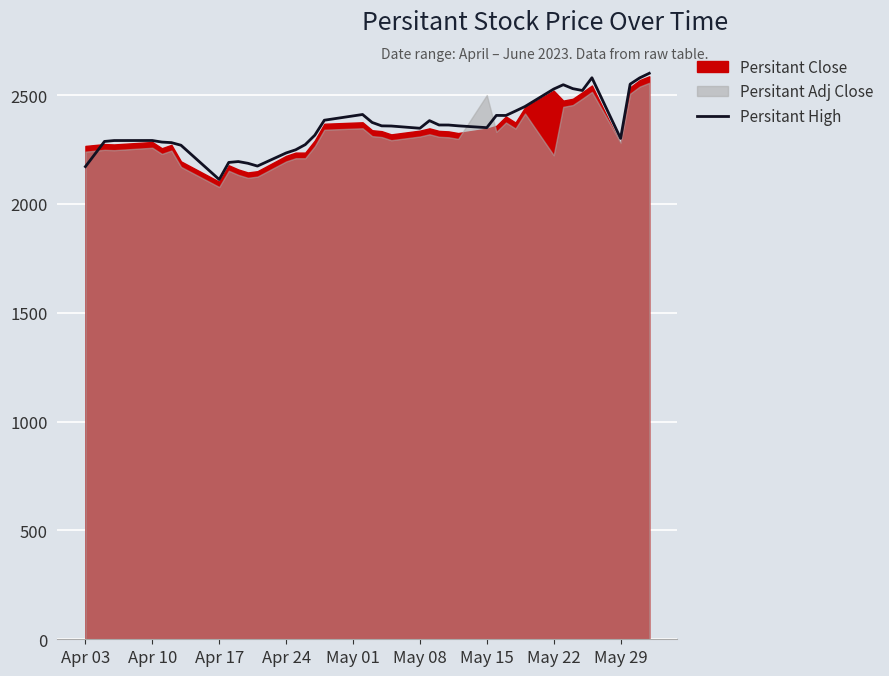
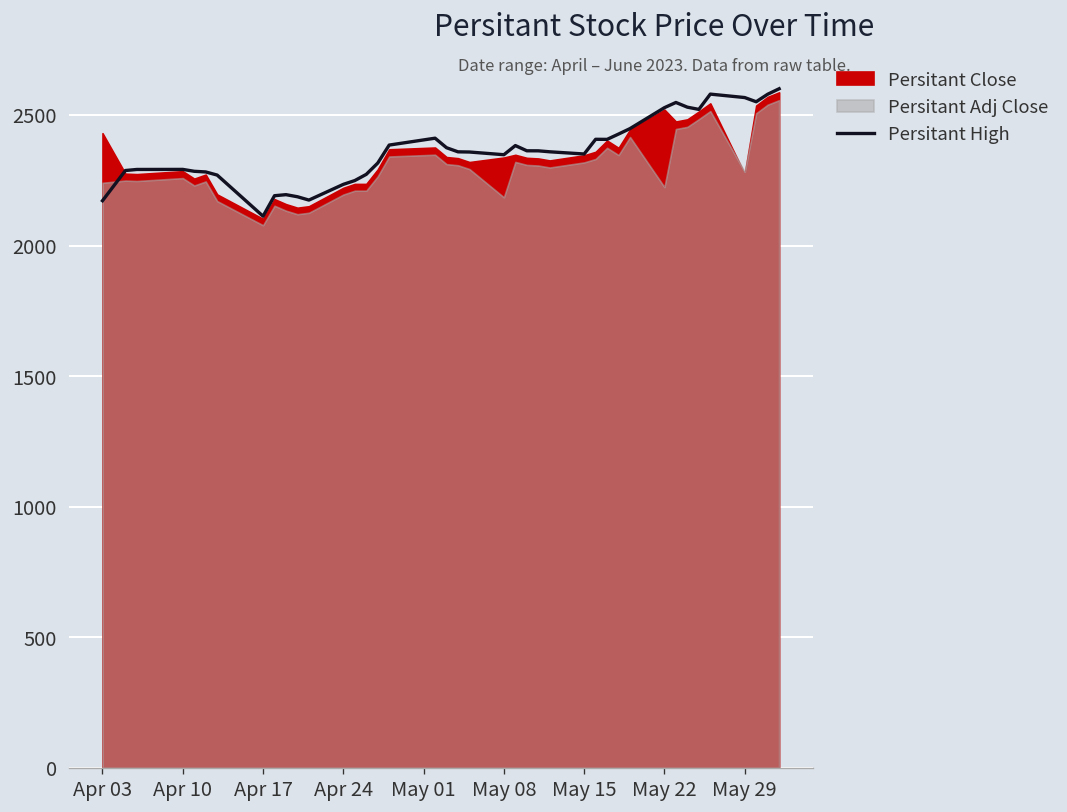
Persitant Close, Apr 03: 2270 -> 2430
Persitant Adj Close, May 08: 2310 -> 2180
Persitant Adj Close, May 15: 2500 -> 2320
Persitant High, May 29: 2300 -> 2570
